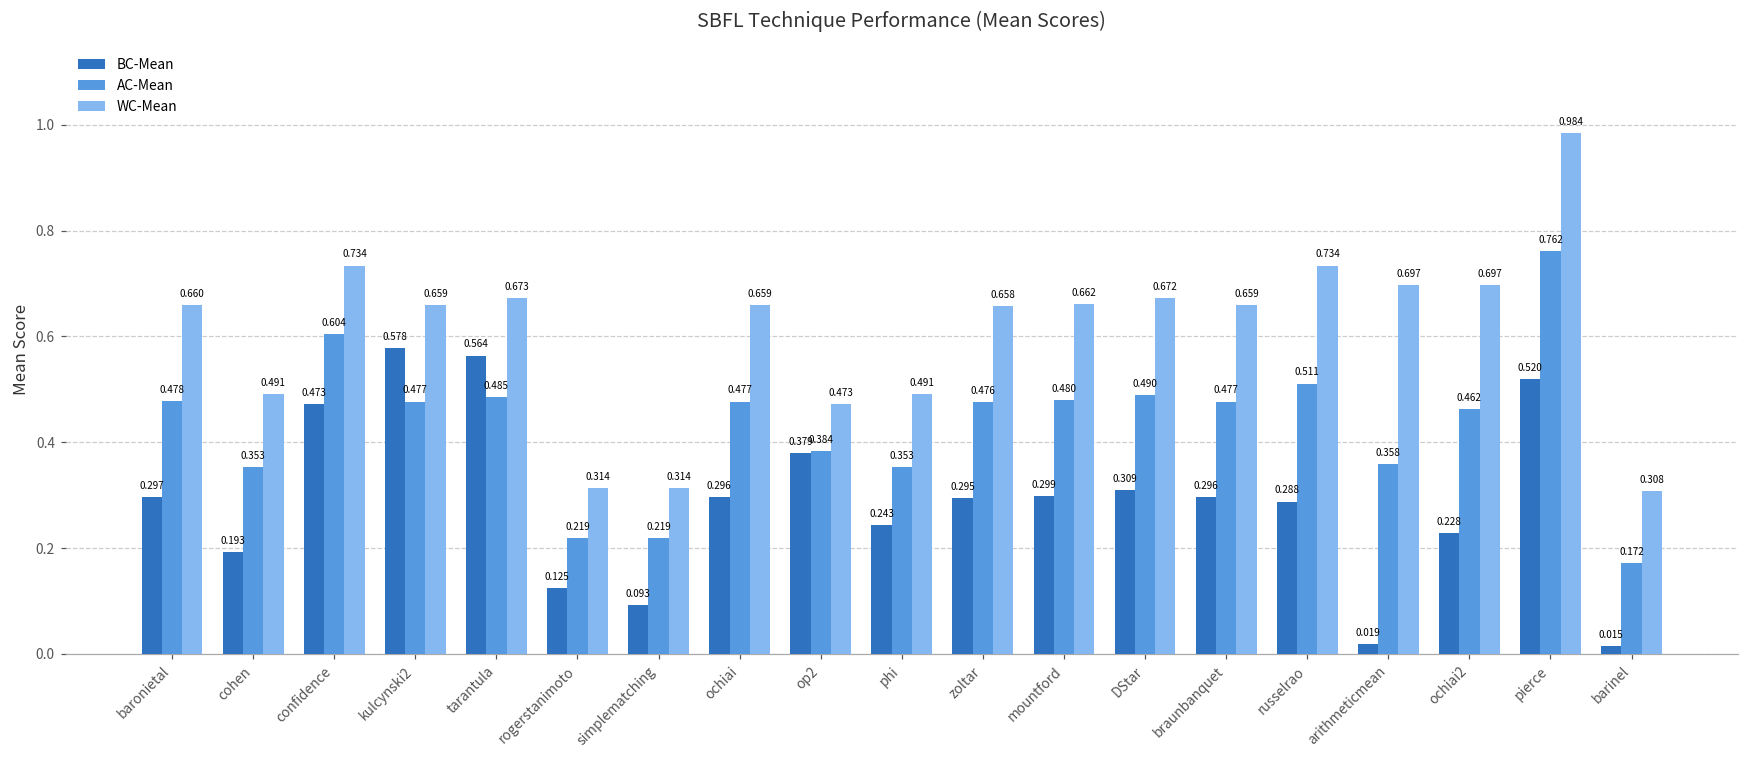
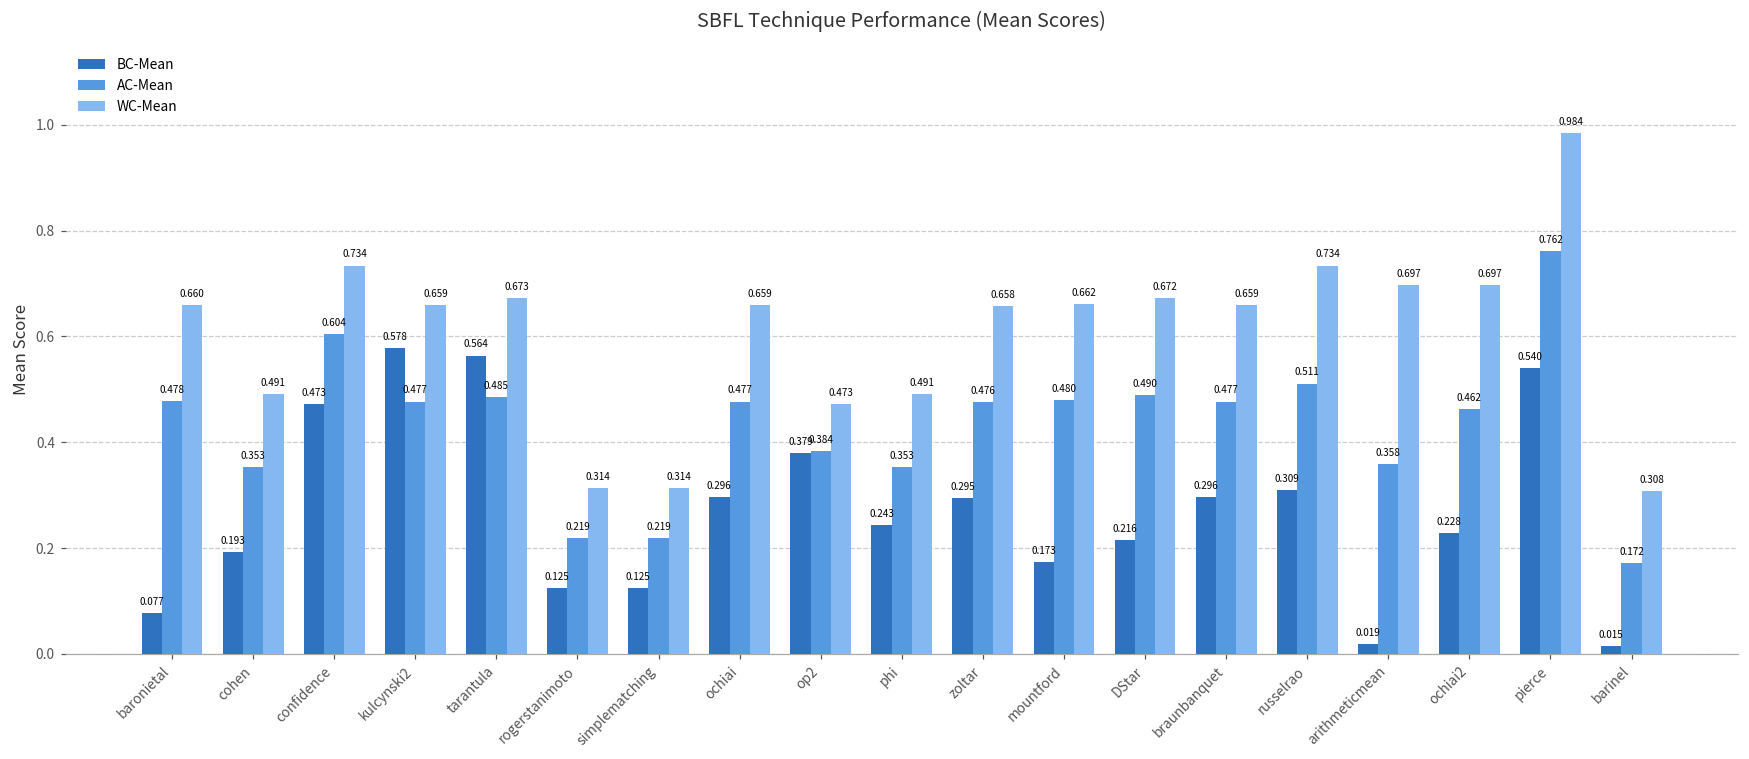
BC-Mean, baronietal: 0.297 -> 0.077
BC-Mean, simplematching: 0.093 -> 0.125
BC-Mean, mountford: 0.299 -> 0.173
BC-Mean, DStar: 0.309 -> 0.216
BC-Mean, russelrao: 0.288 -> 0.309
BC-Mean, pierce: 0.520 -> 0.540
